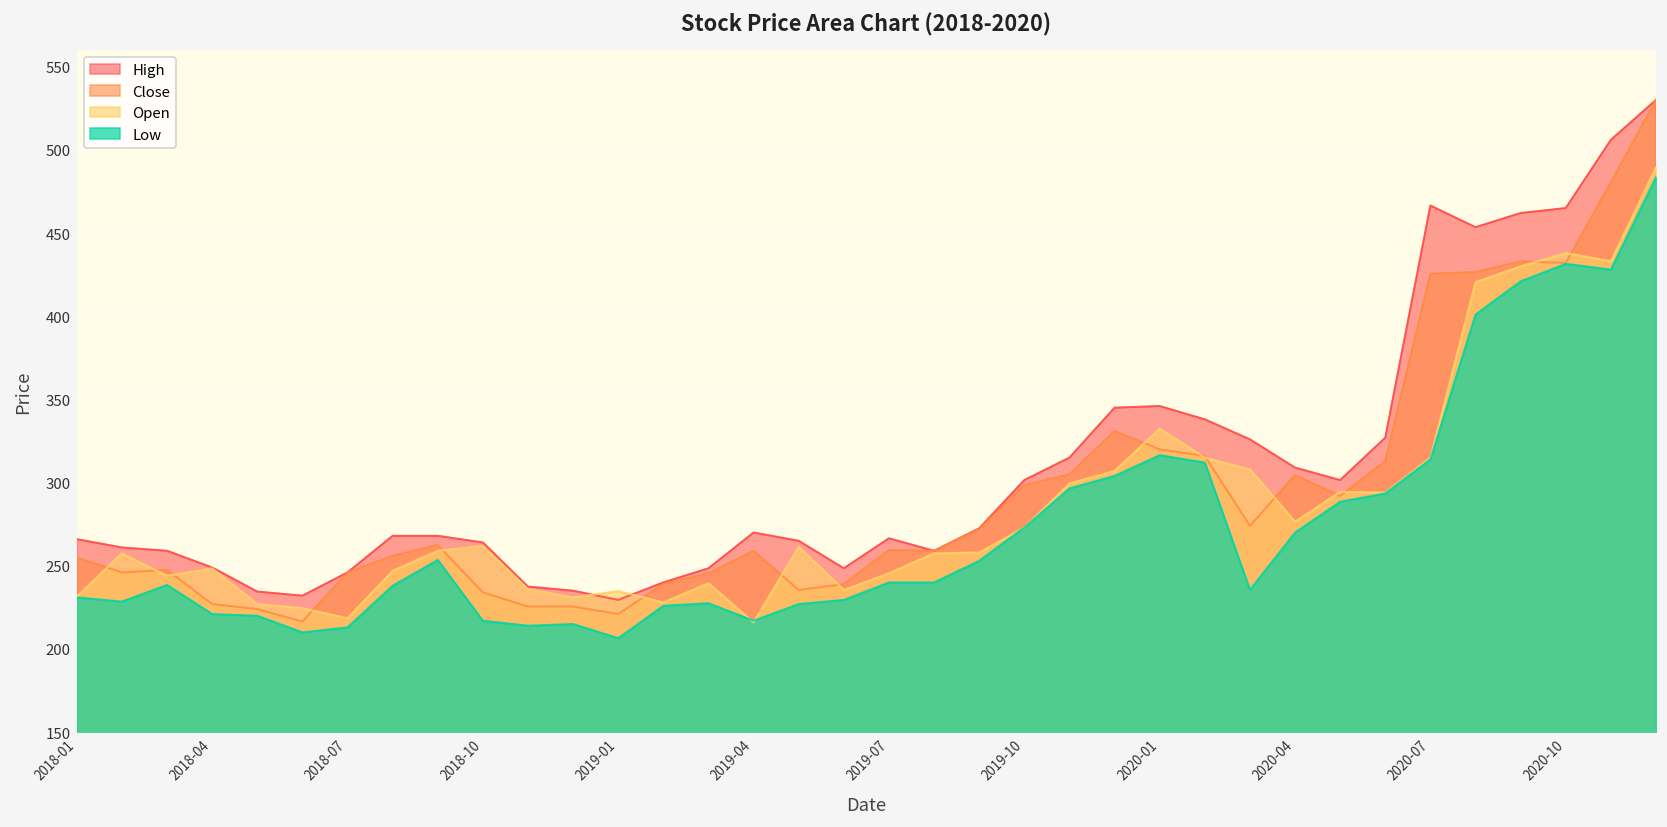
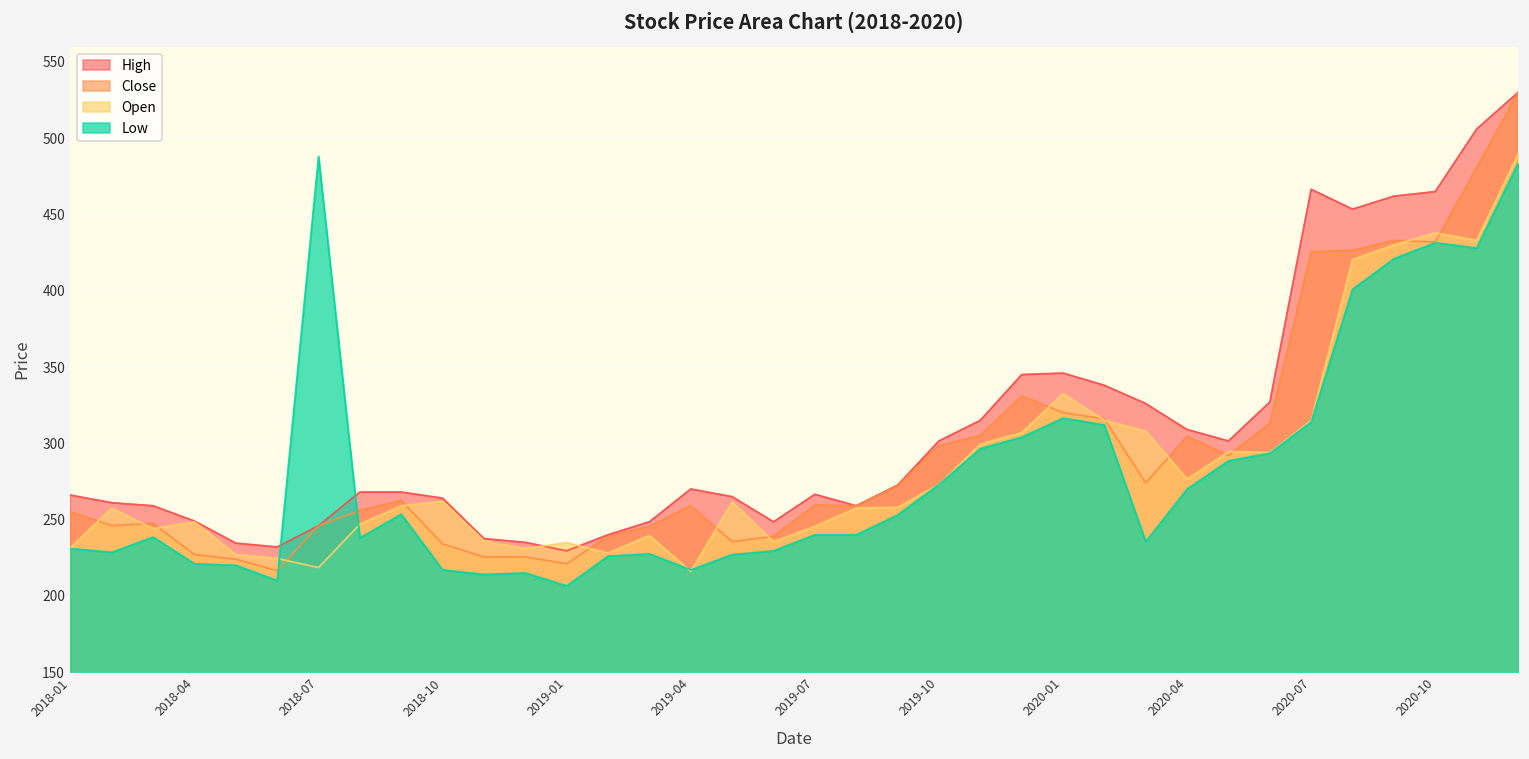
Low, 2018-07: 213 -> 488
